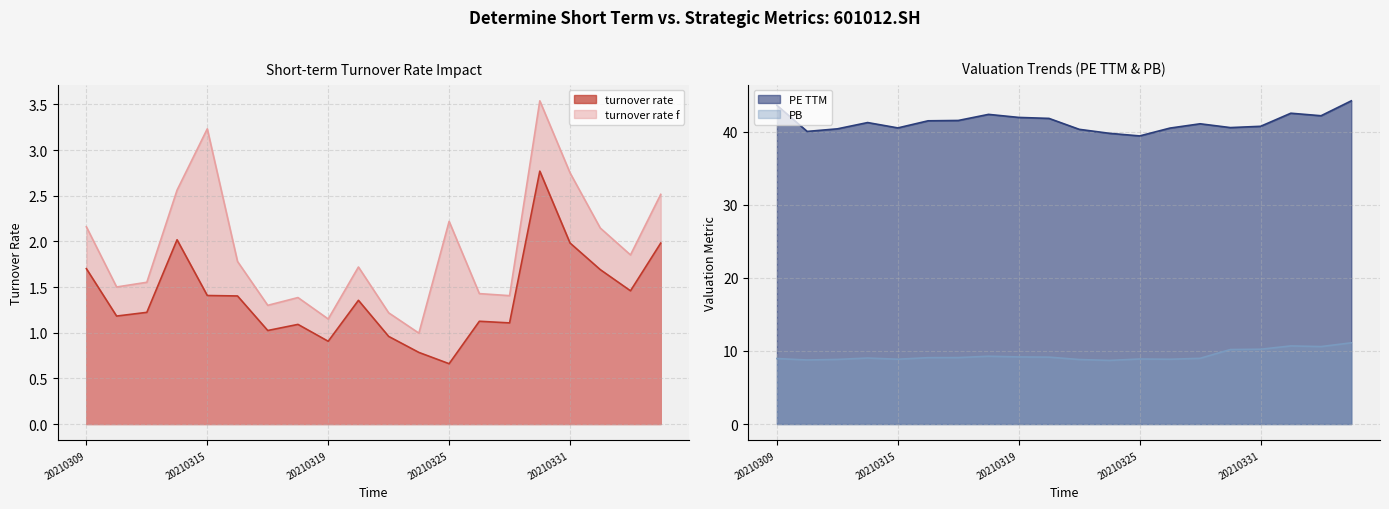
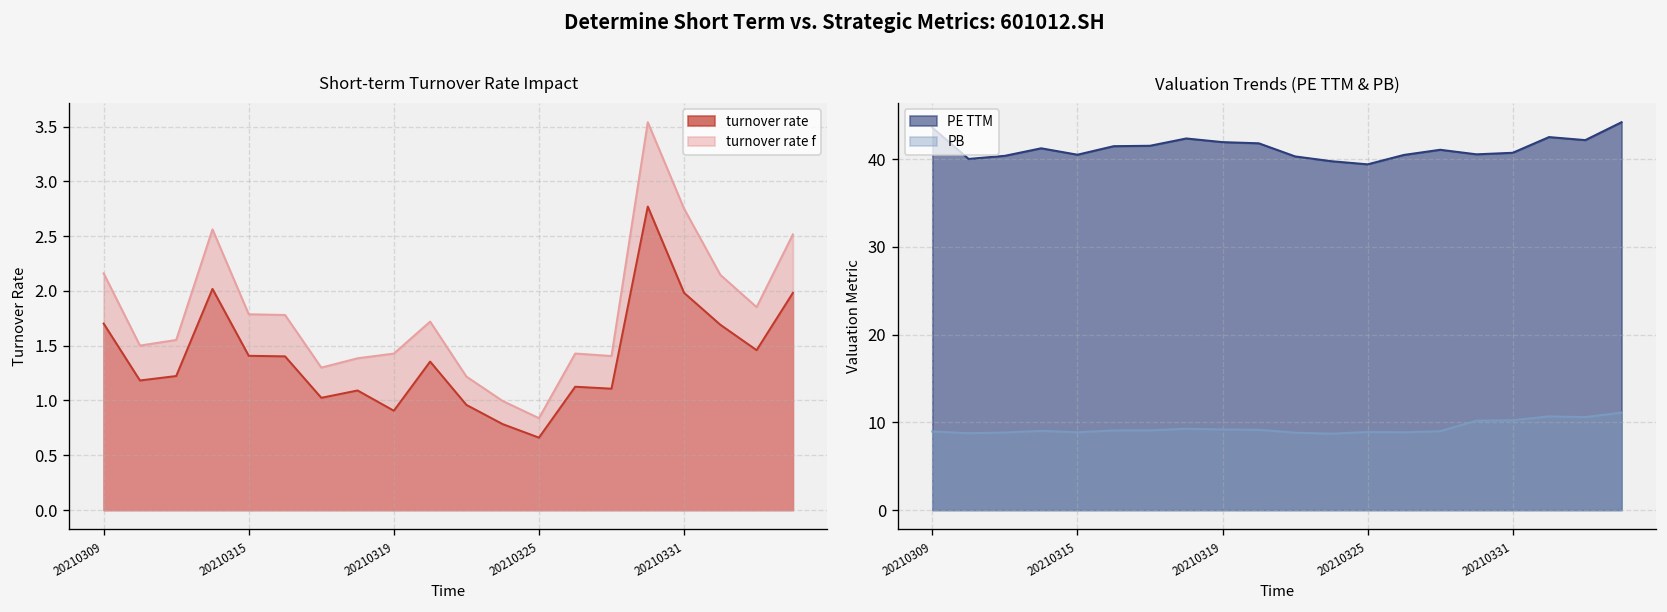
Short-term Turnover Rate Impact, turnover rate f, 20210315: 3.2 -> 1.8
Short-term Turnover Rate Impact, turnover rate f, 20210319: 1.2 -> 1.4
Short-term Turnover Rate Impact, turnover rate f, 20210325: 2.2 -> 0.8
